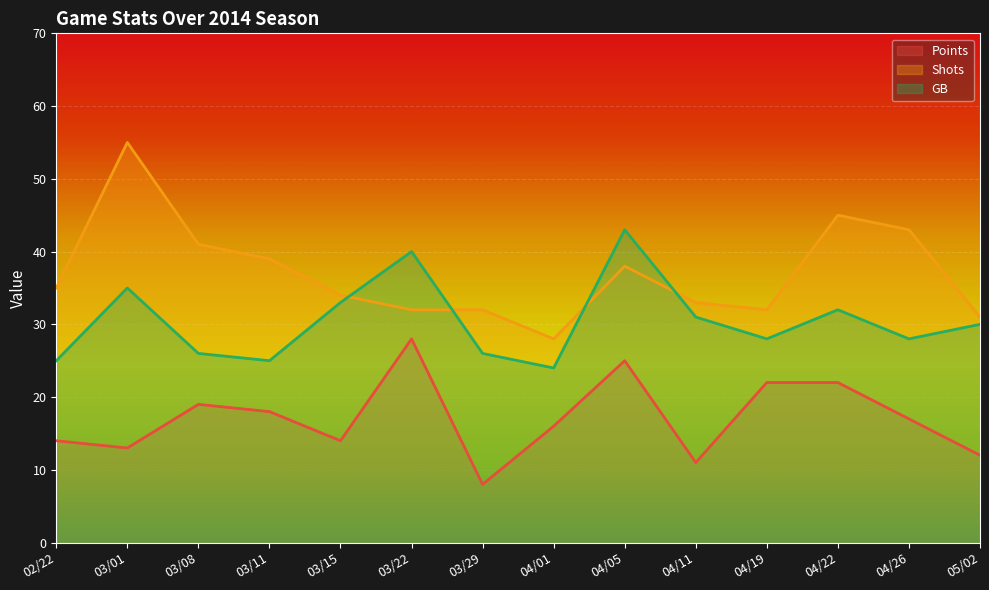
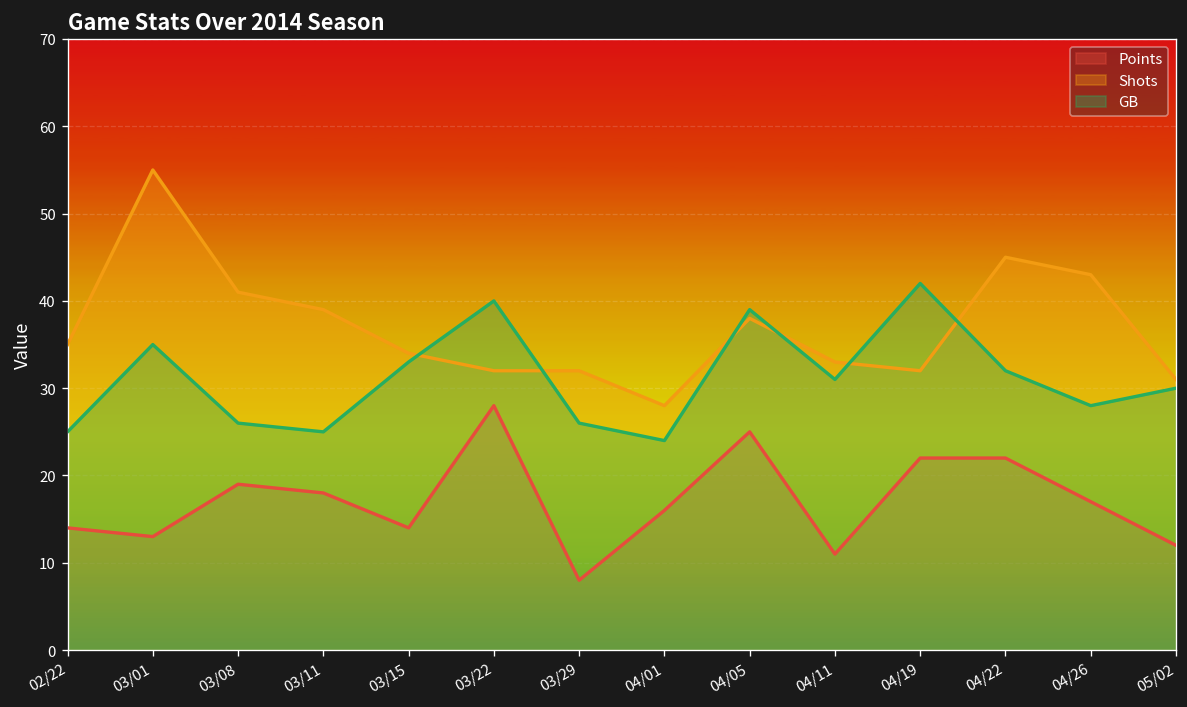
GB, 04/05: 43 -> 39
GB, 04/19: 28 -> 42
